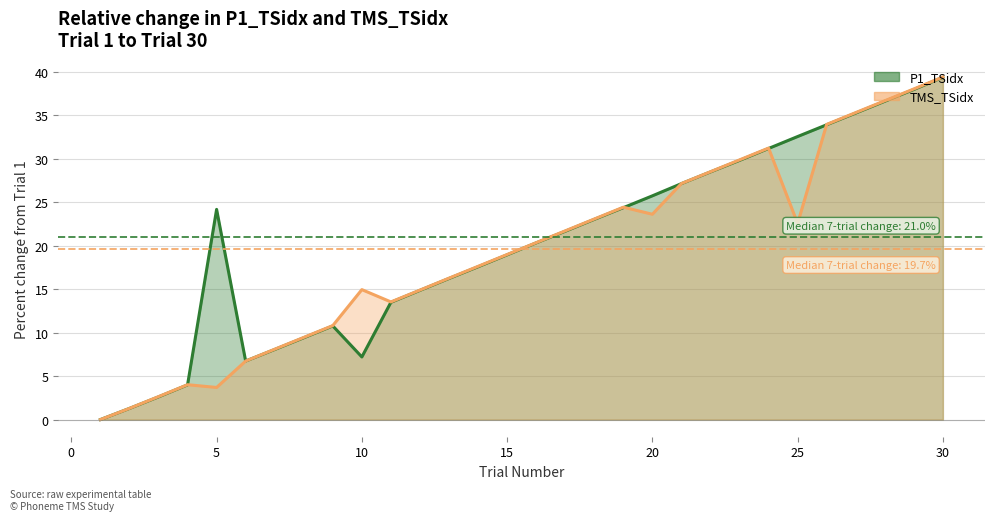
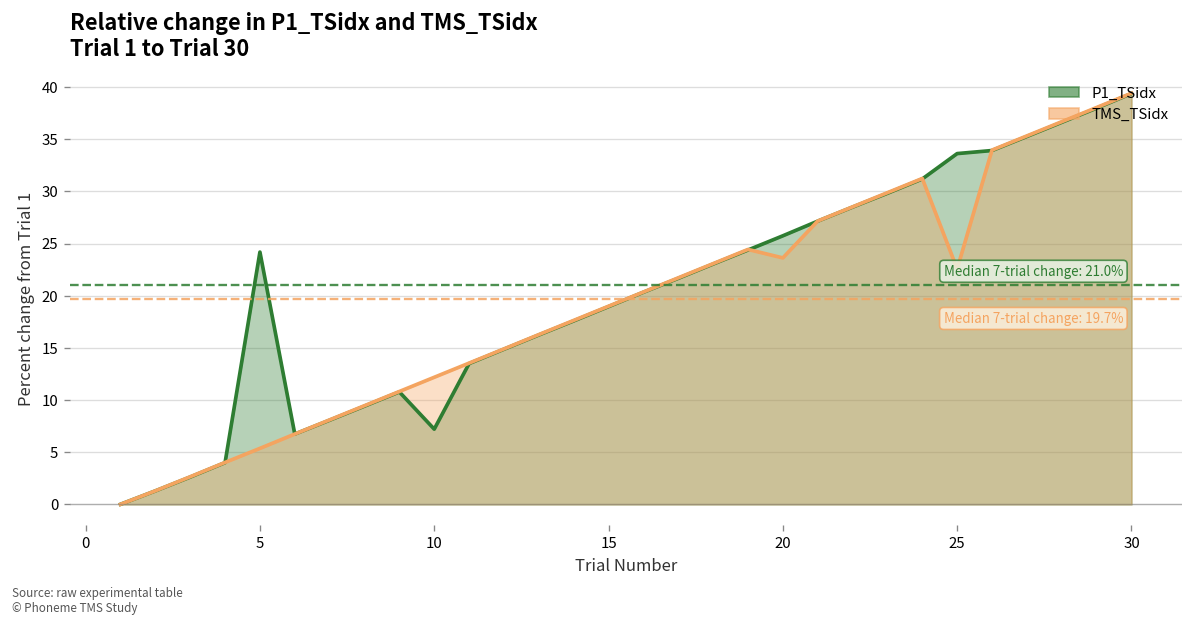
TMS_TSidx, 5: 4 -> 5
TMS_TSidx, 10: 15 -> 12
P1_TSidx, 25: 33 -> 34
